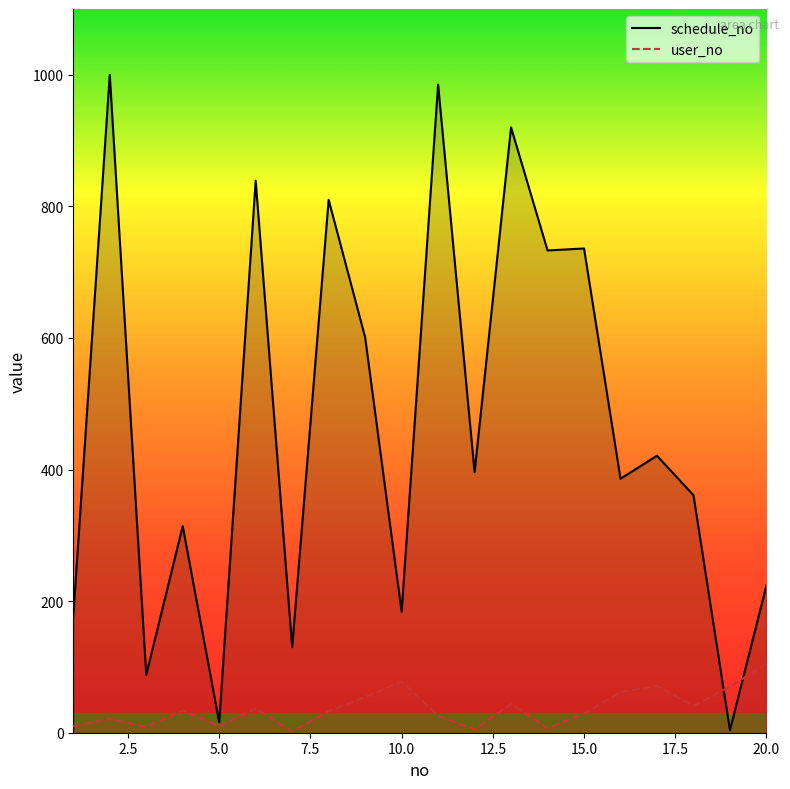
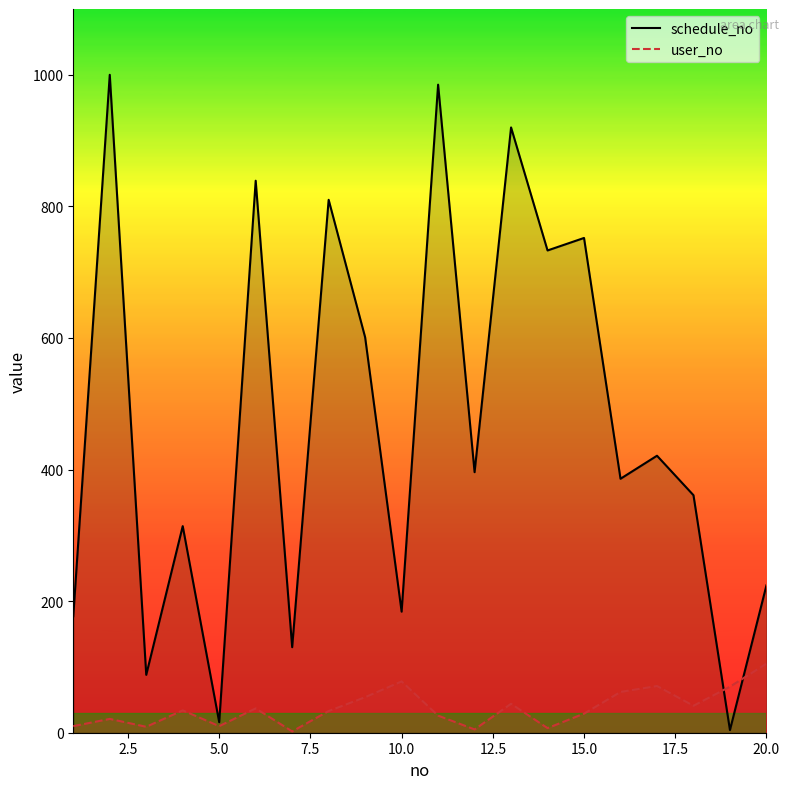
schedule_no, 15.0: 740 -> 750
